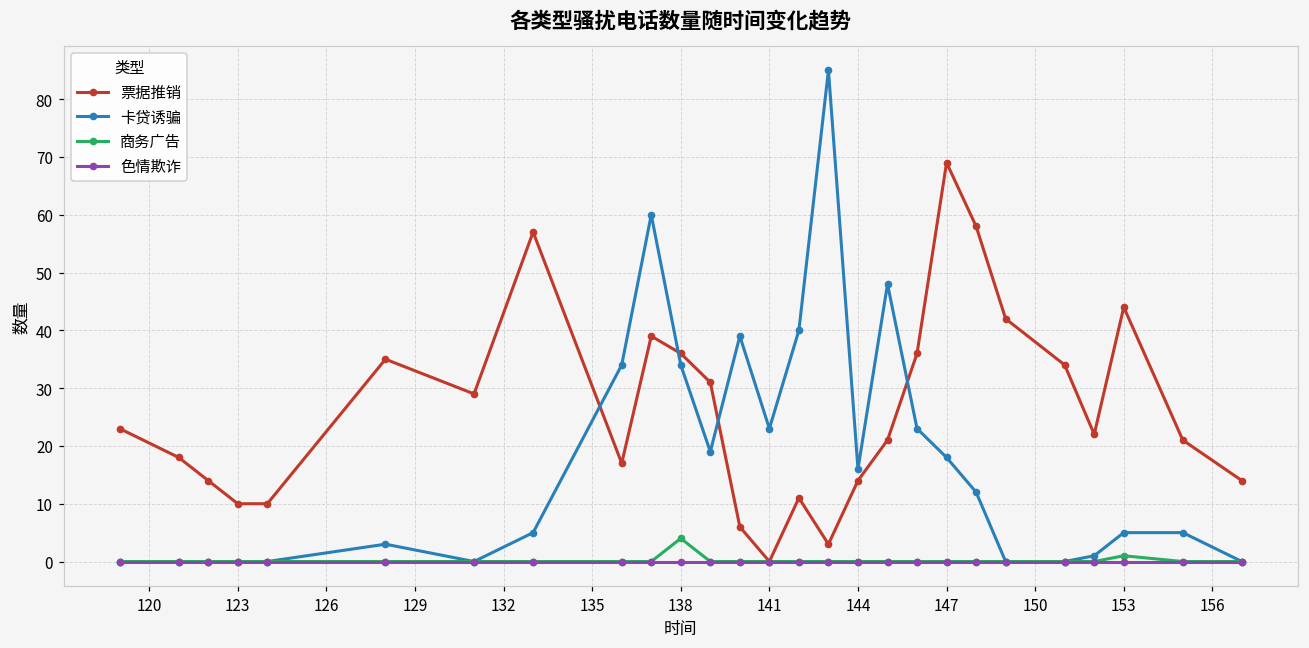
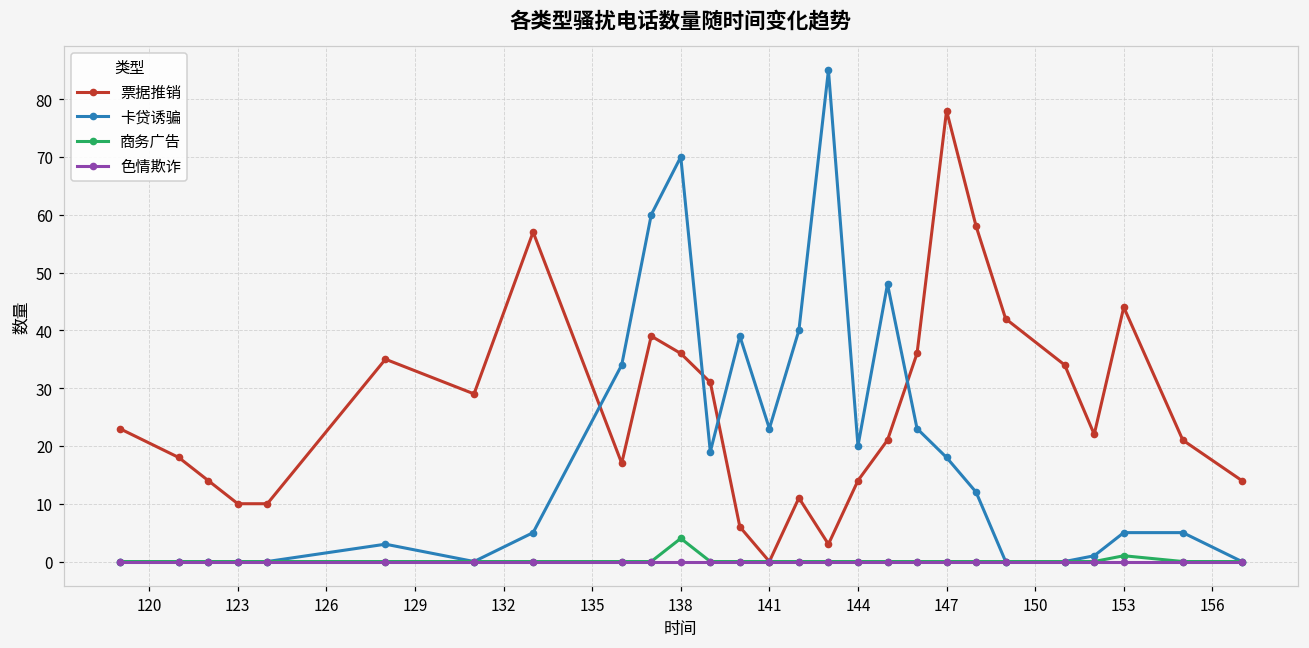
卡贷诱骗, 138: 34 -> 70
卡贷诱骗, 144: 16 -> 20
票据推销, 147: 69 -> 78
